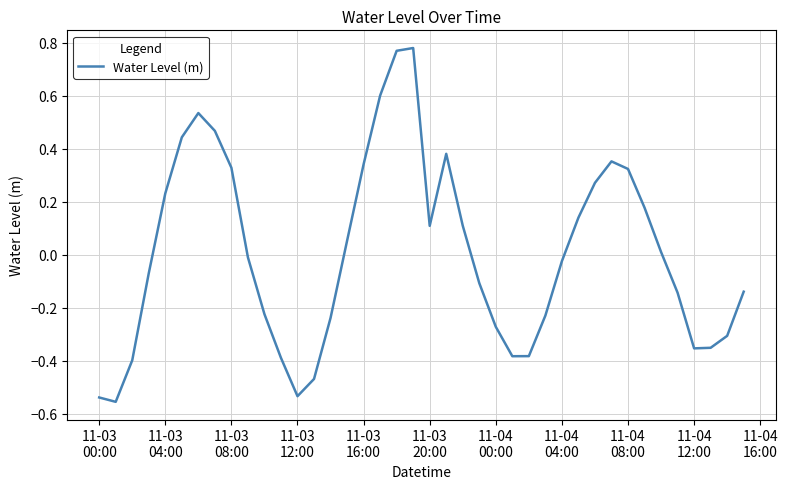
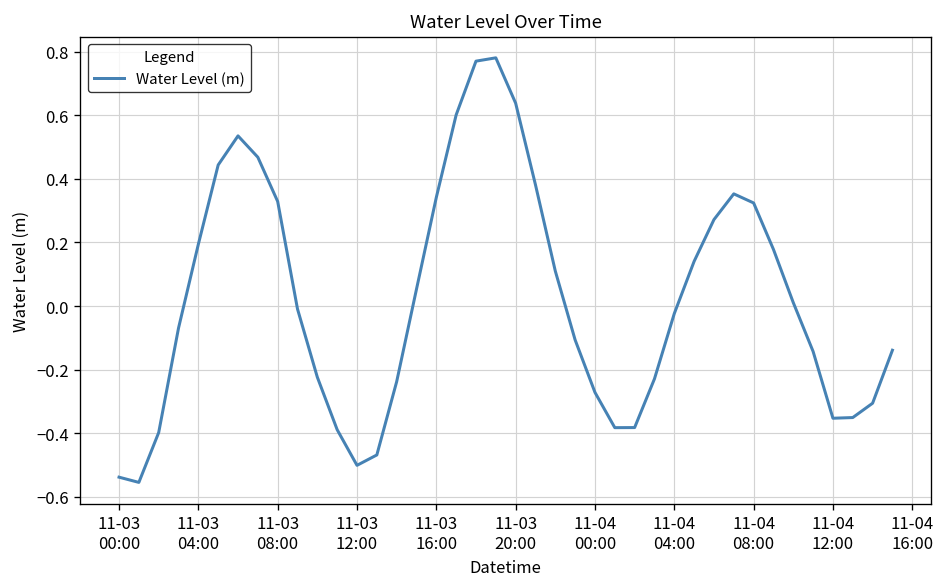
11-03 04:00: 0.23 -> 0.19
11-03 12:00: -0.53 -> -0.50
11-03 20:00: 0.11 -> 0.64
